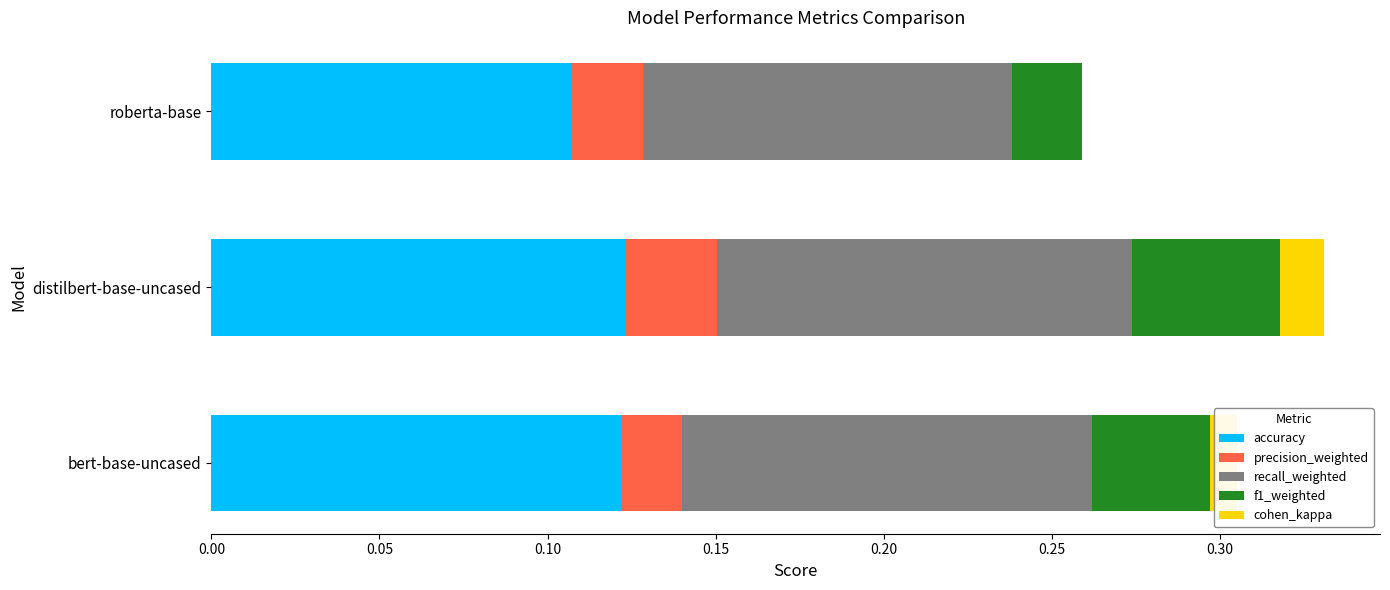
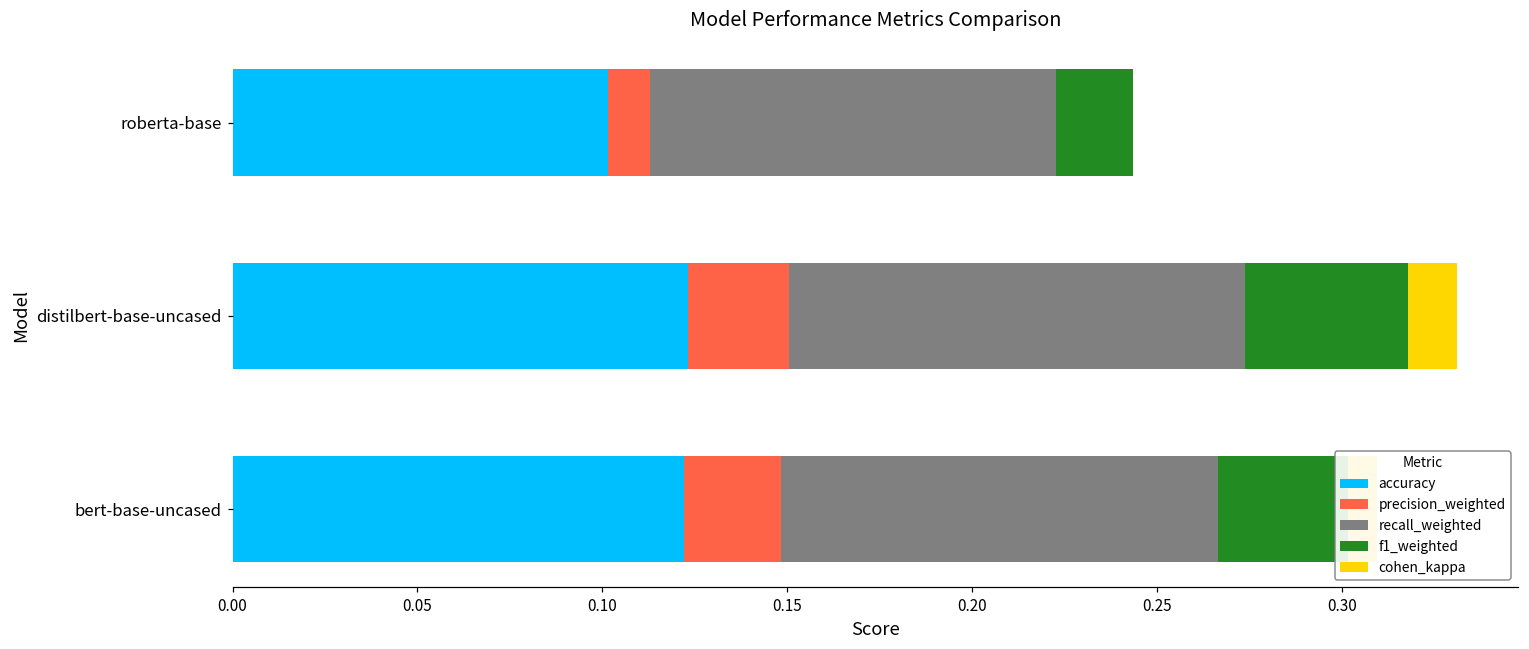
accuracy, roberta-base: 0.107 -> 0.101
precision_weighted, roberta-base: 0.021 -> 0.012
precision_weighted, bert-base-uncased: 0.018 -> 0.026
recall_weighted, bert-base-uncased: 0.122 -> 0.118
